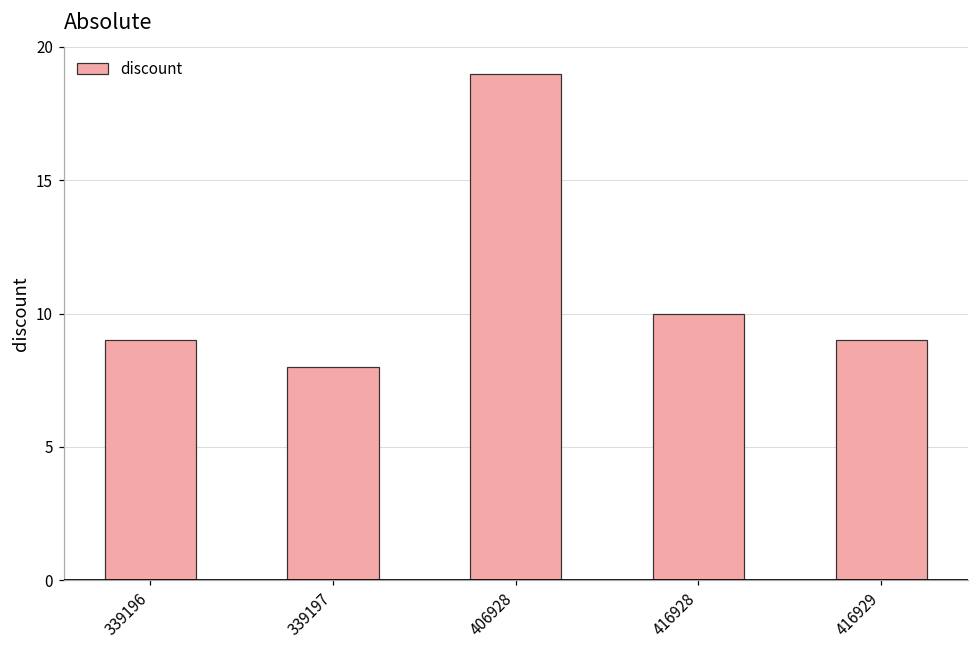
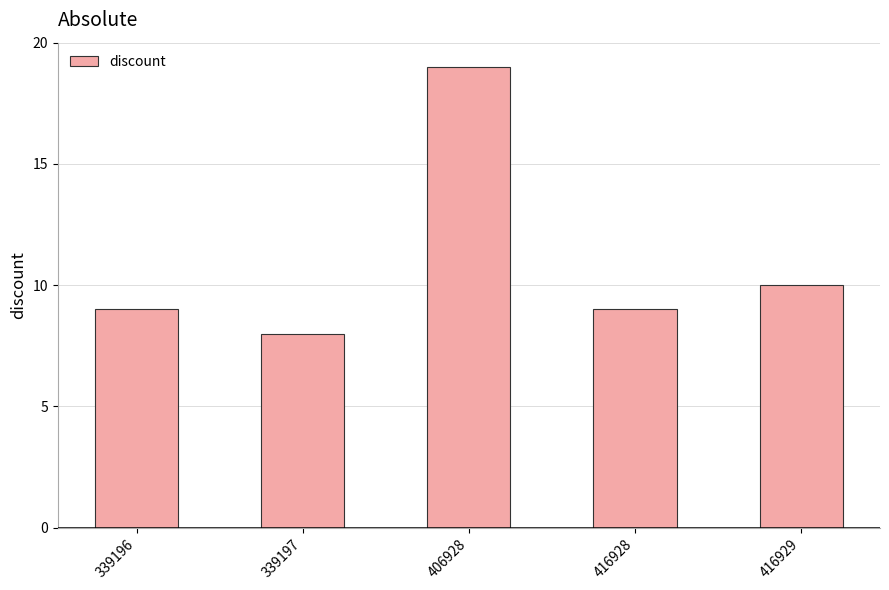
416928: 10 -> 9
416929: 9 -> 10
